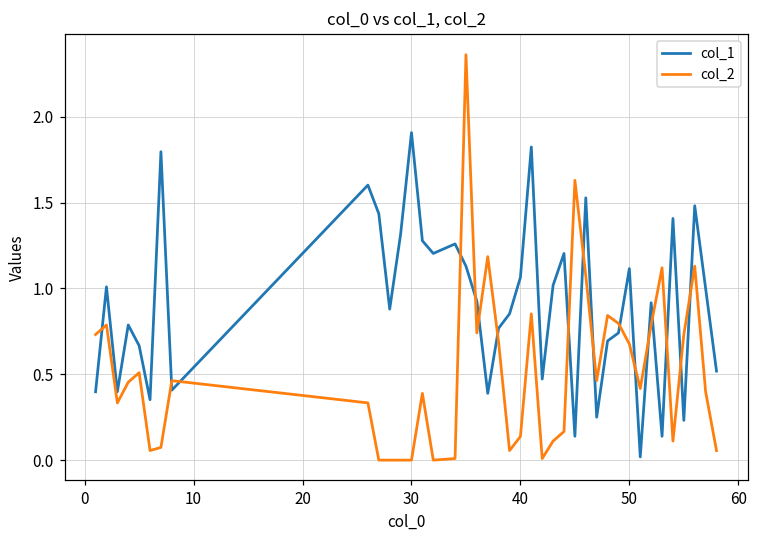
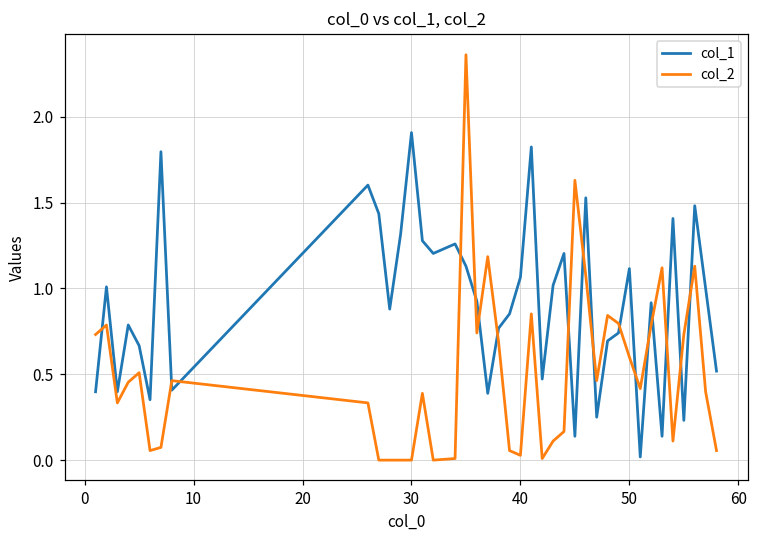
col_2, 40: 0.14 -> 0.03
col_2, 50: 0.68 -> 0.60
